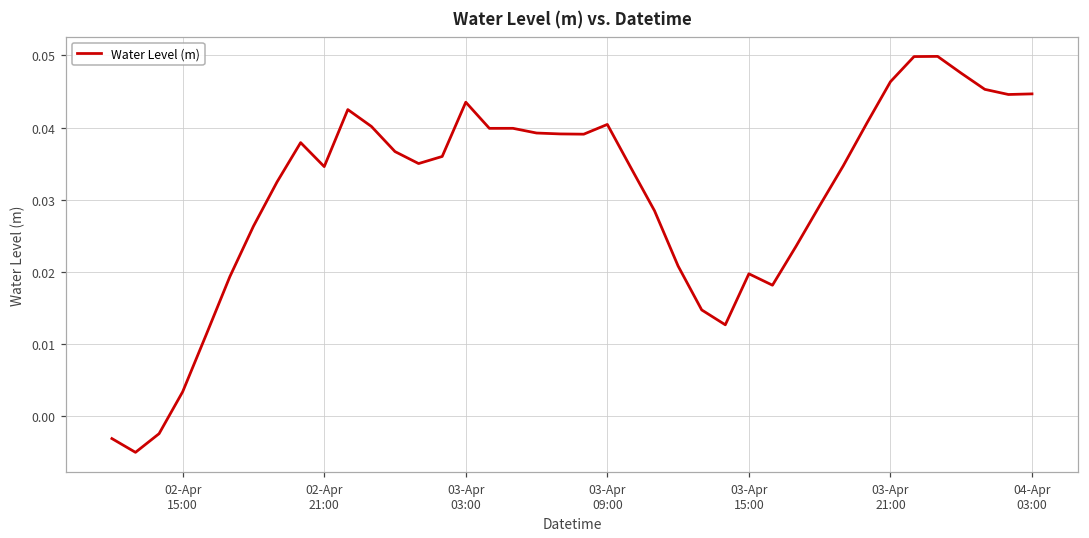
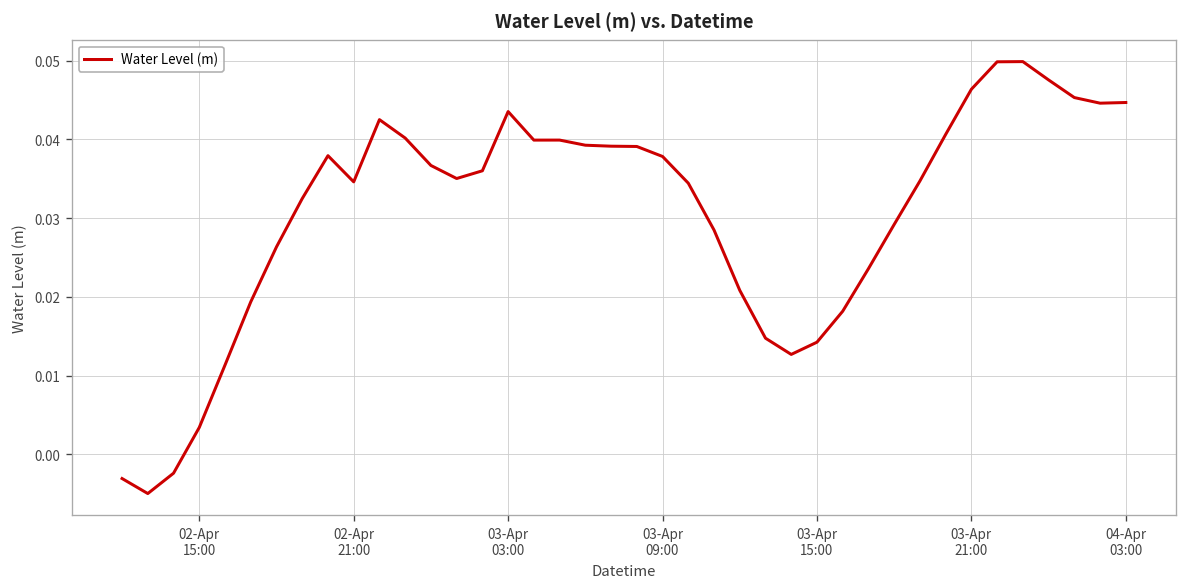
03-Apr 09:00: 0.040 -> 0.038
03-Apr 15:00: 0.020 -> 0.014
